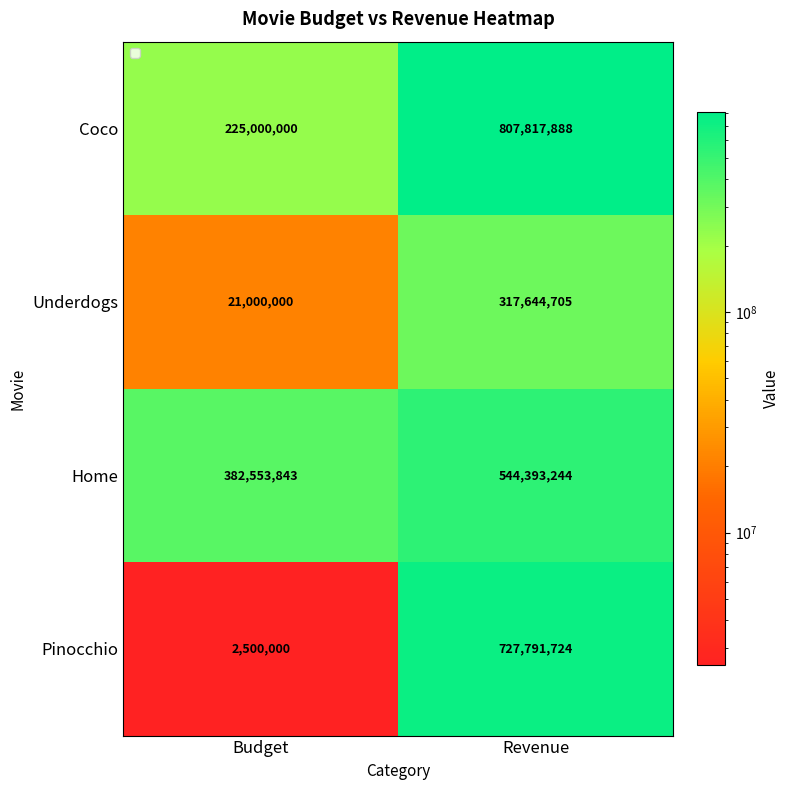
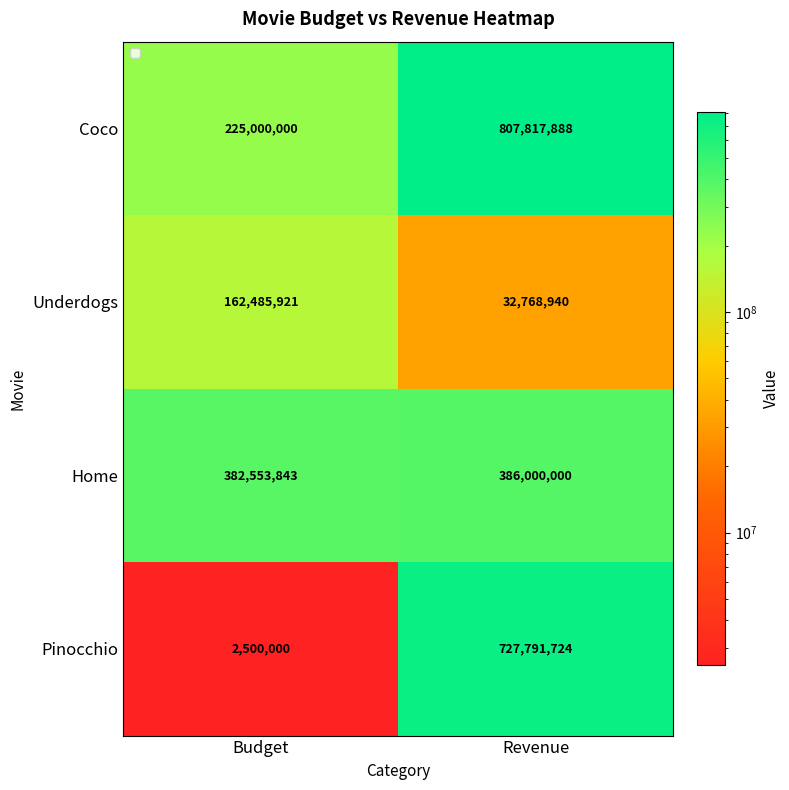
Underdogs, Budget: 21,000,000 -> 162,485,921
Underdogs, Revenue: 317,644,705 -> 32,768,940
Home, Revenue: 544,393,244 -> 386,000,000
